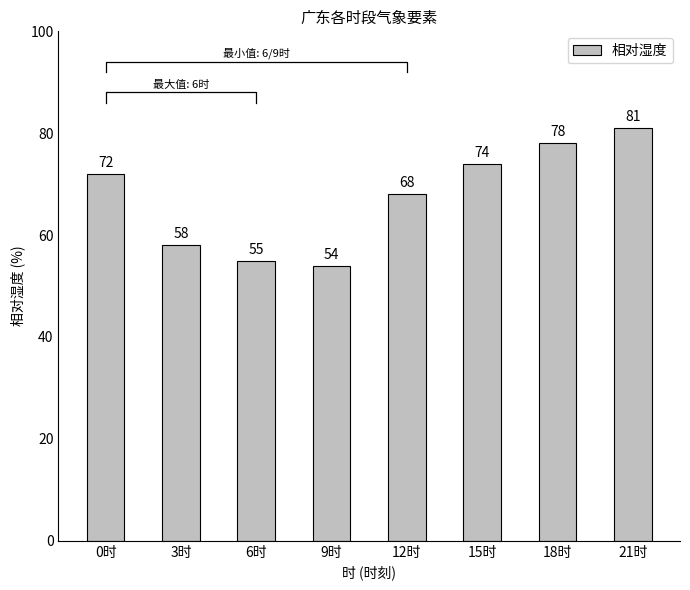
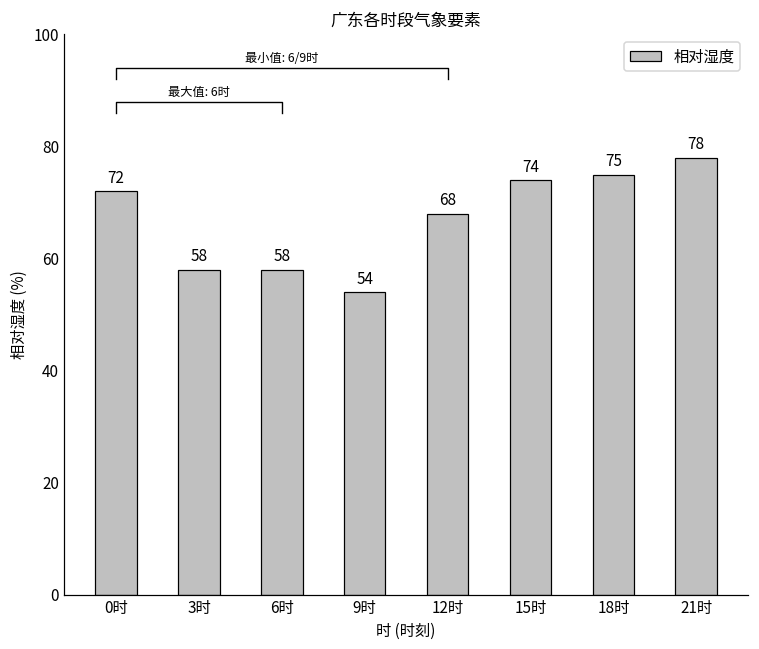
相对湿度, 6时: 55 -> 58
相对湿度, 18时: 78 -> 75
相对湿度, 21时: 81 -> 78
